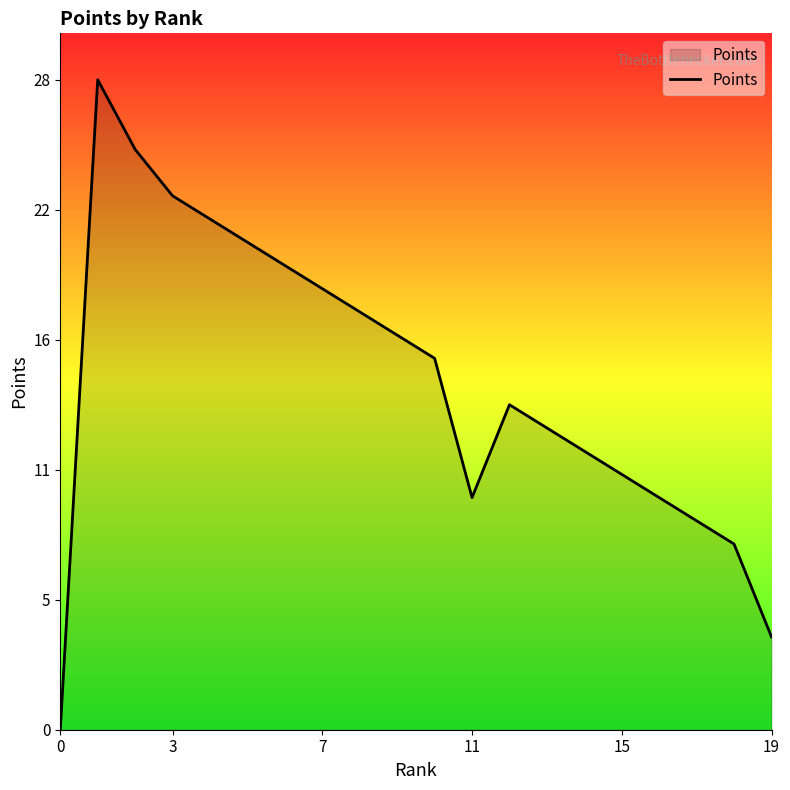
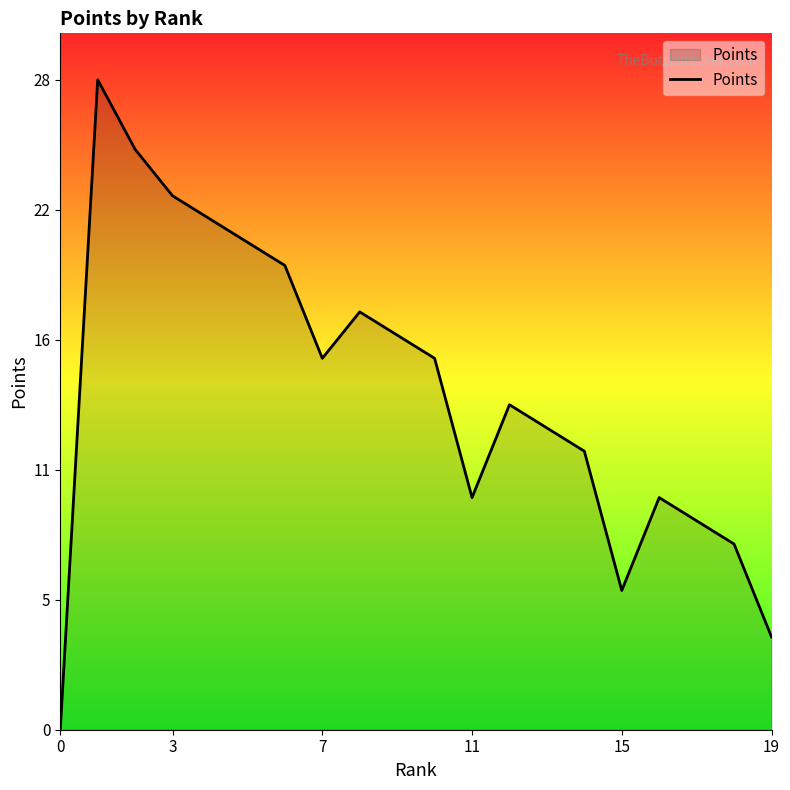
7: 19 -> 16
15: 11 -> 6
